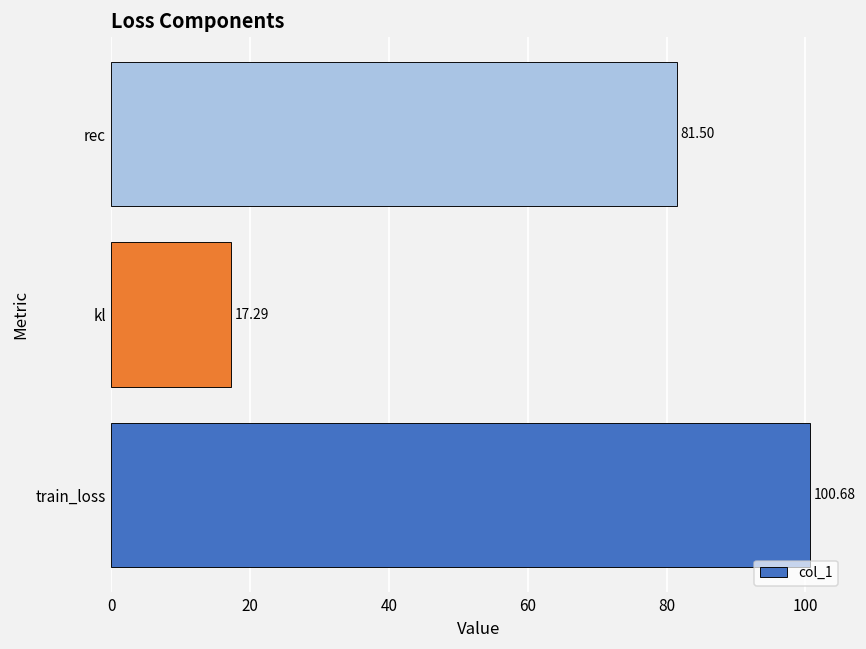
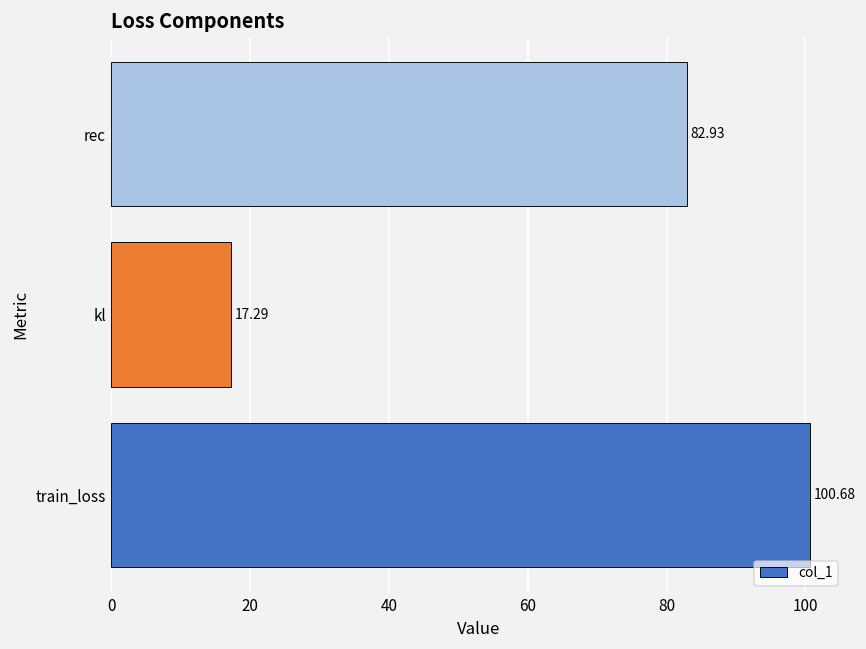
rec: 81.50 -> 82.93
